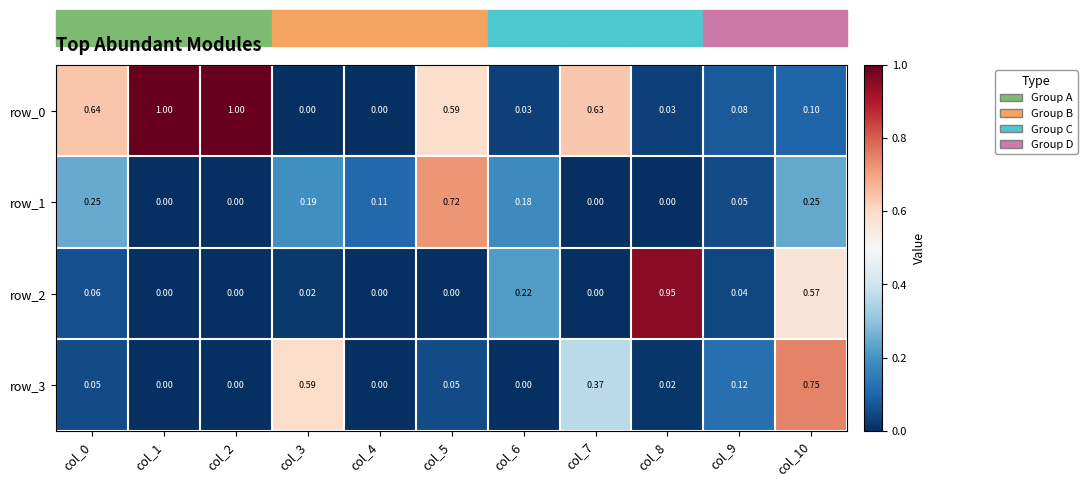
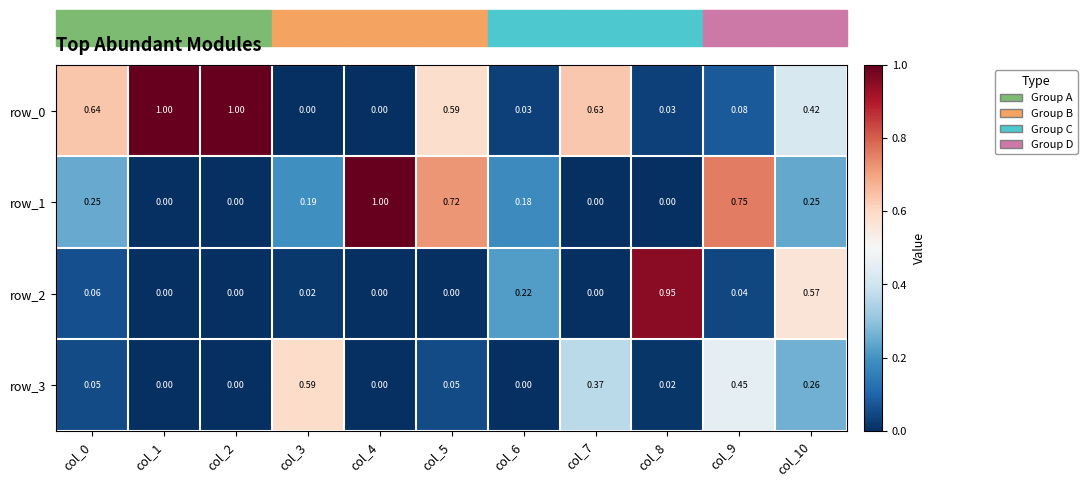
row_0, col_10: 0.10 -> 0.42
row_1, col_4: 0.11 -> 1.00
row_1, col_9: 0.05 -> 0.75
row_3, col_9: 0.12 -> 0.45
row_3, col_10: 0.75 -> 0.26
